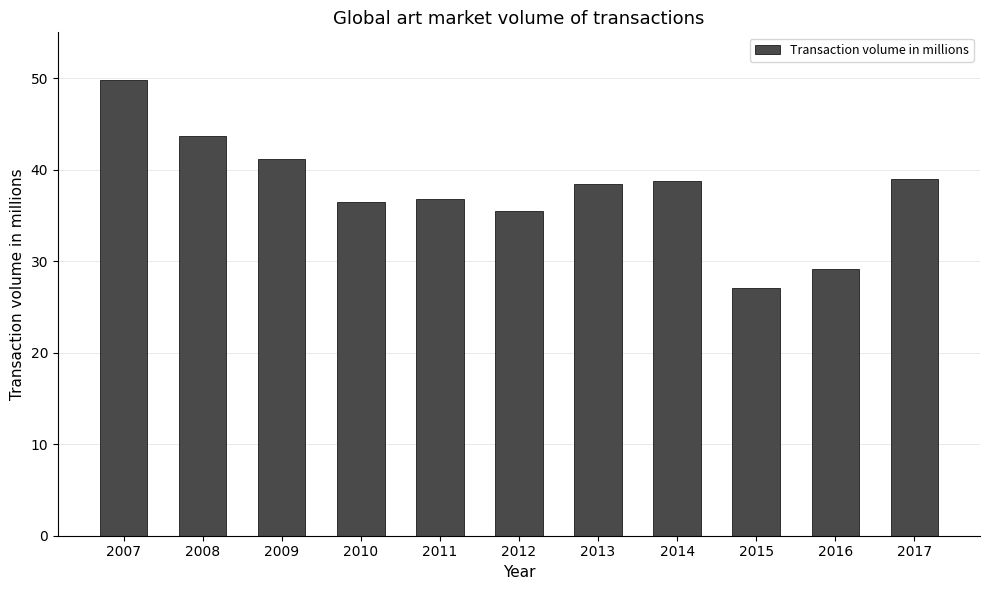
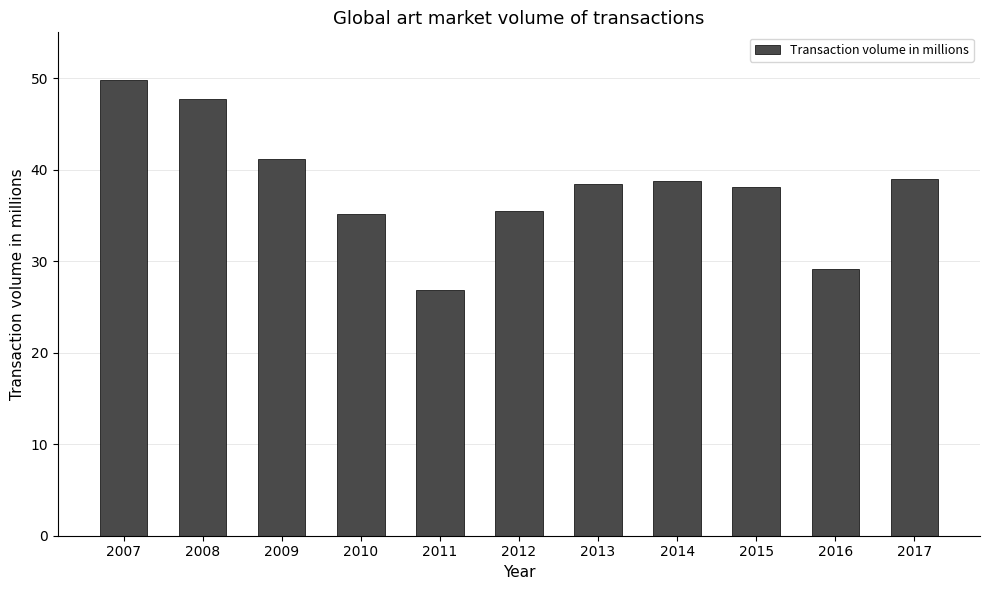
2008: 44 -> 48
2010: 37 -> 35
2011: 37 -> 27
2015: 27 -> 38
